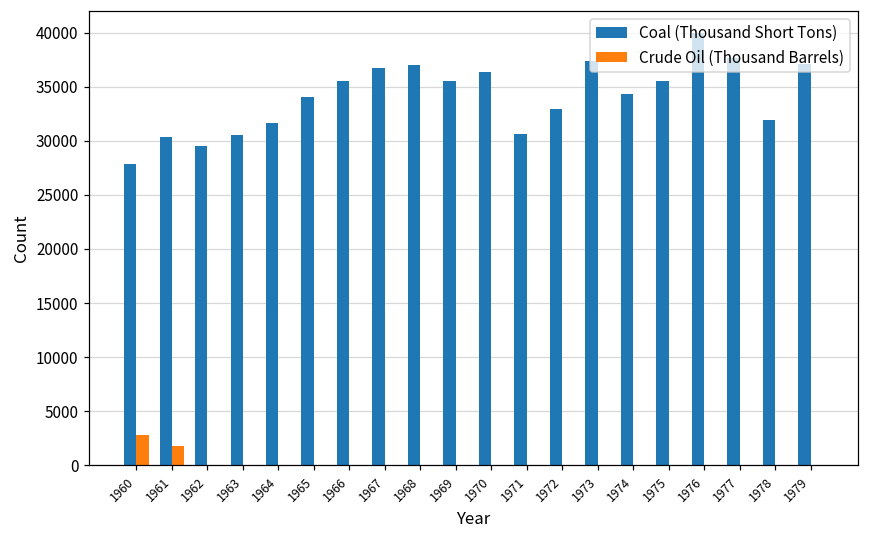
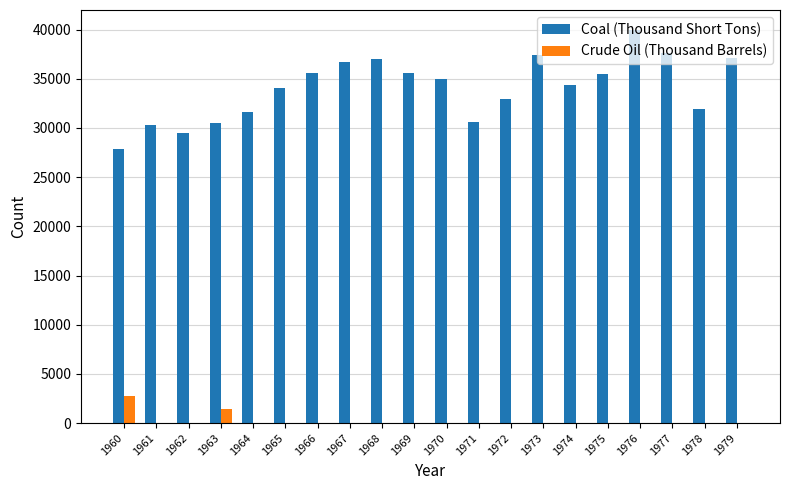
Crude Oil (Thousand Barrels), 1961: 2000 -> 0
Crude Oil (Thousand Barrels), 1963: 0 -> 1000
Coal (Thousand Short Tons), 1970: 36000 -> 35000
